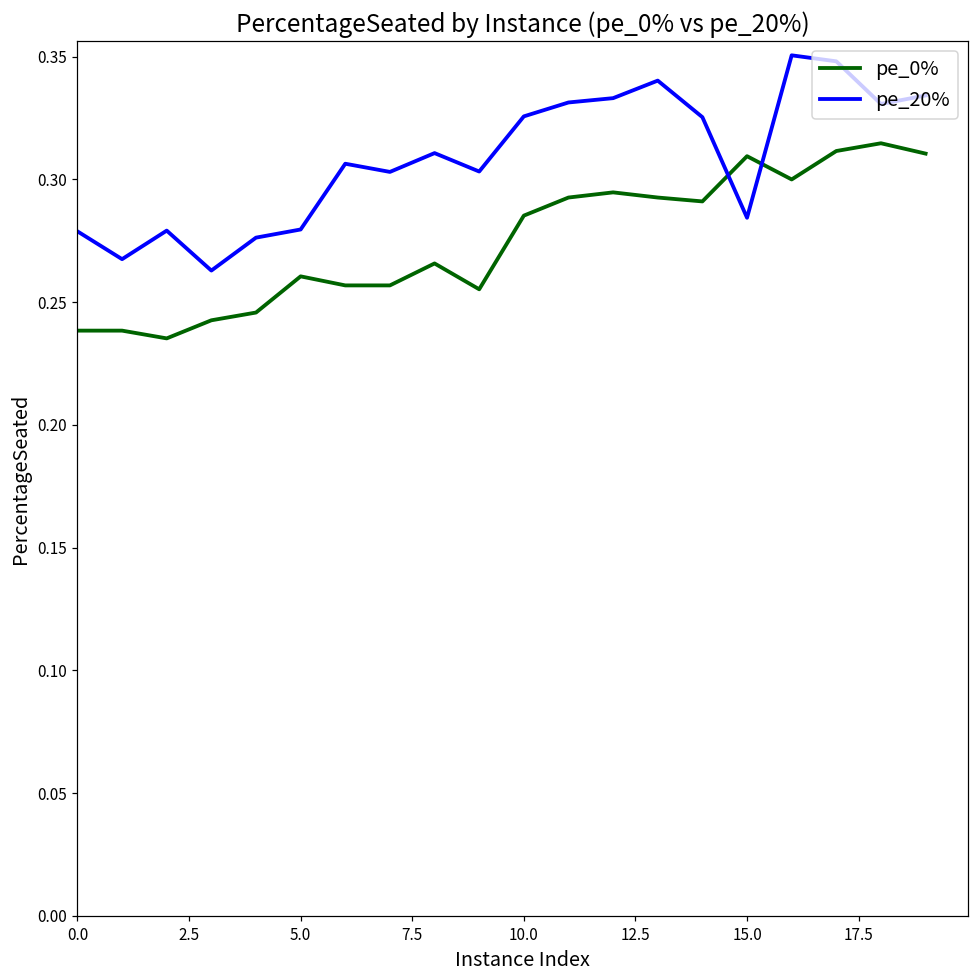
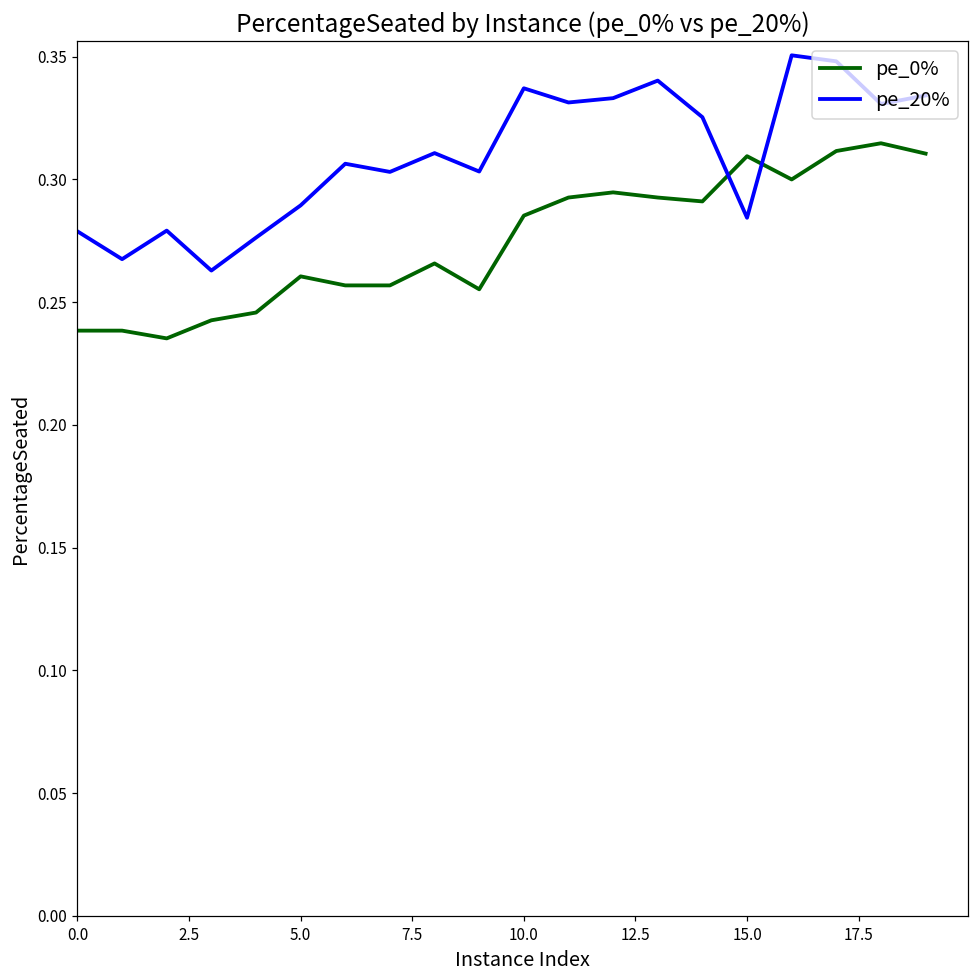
pe_20%, 5.0: 0.280 -> 0.289
pe_20%, 10.0: 0.326 -> 0.337
